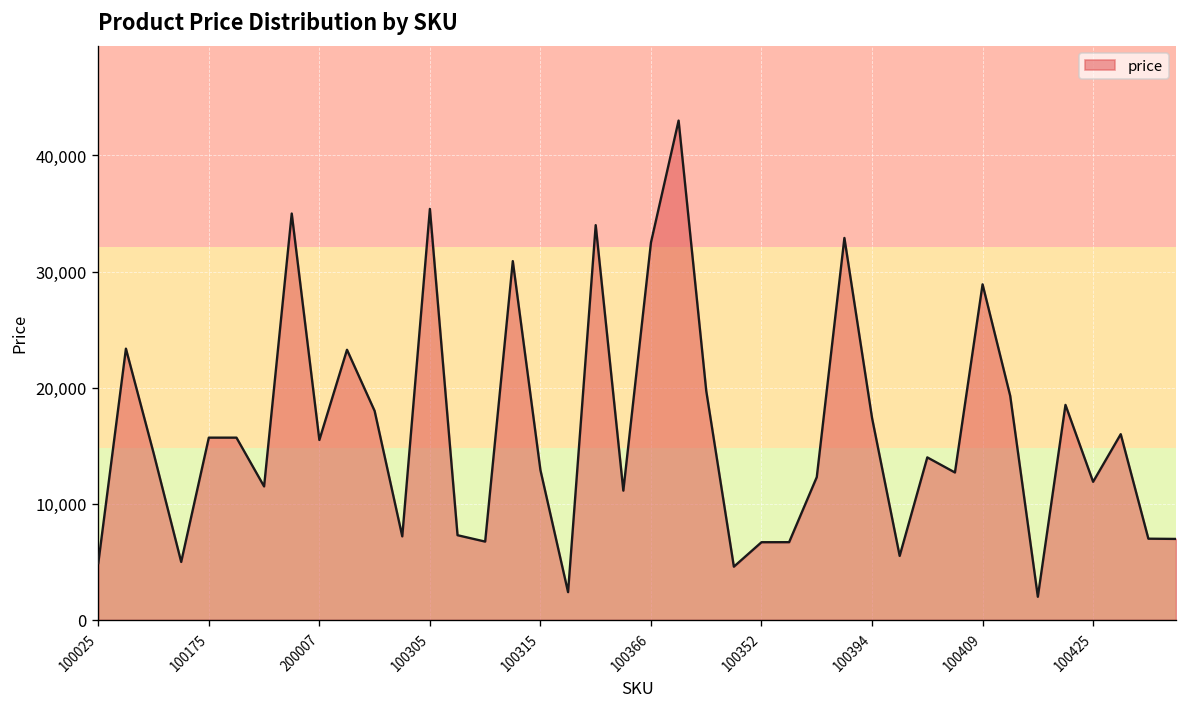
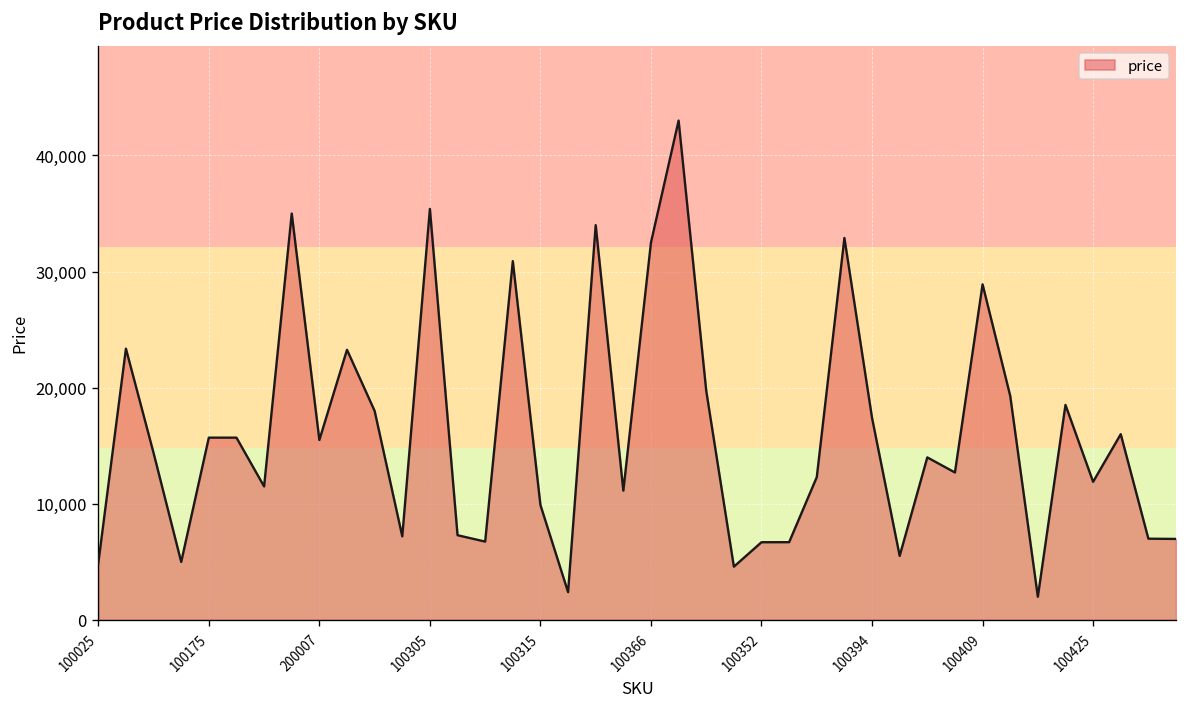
100315: 13,000 -> 10,000
